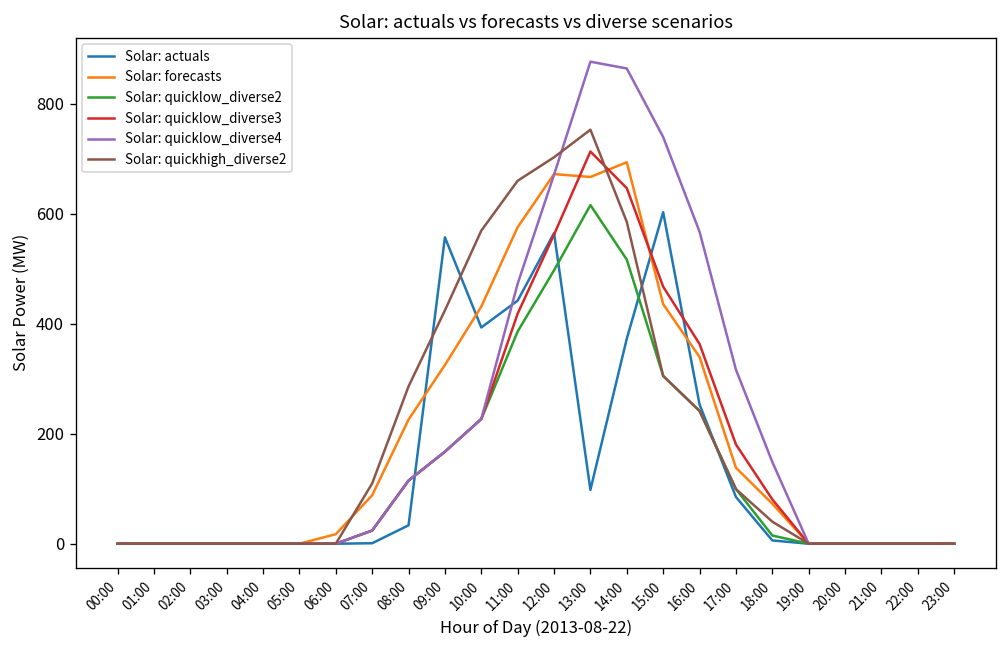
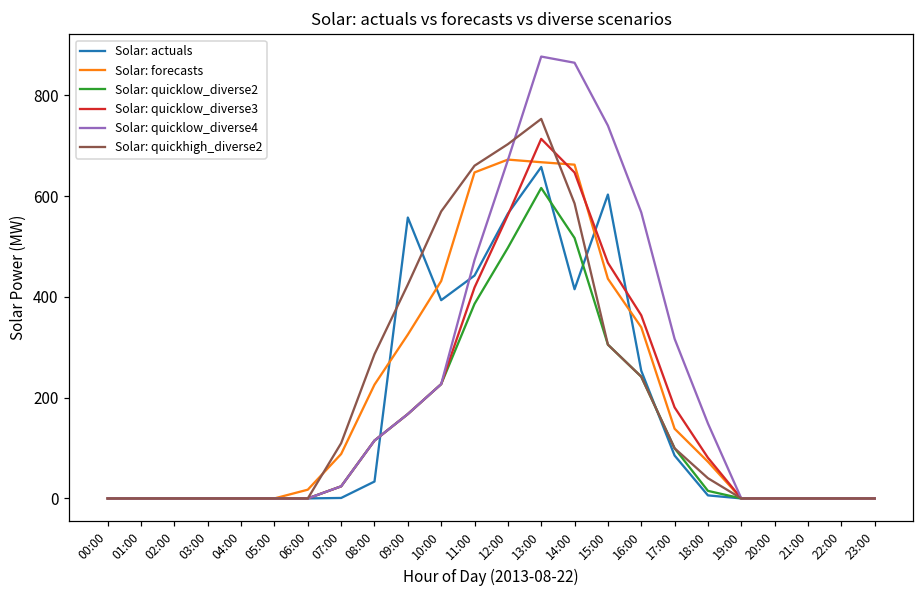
Solar: forecasts, 11:00: 580 -> 650
Solar: actuals, 13:00: 100 -> 660
Solar: actuals, 14:00: 370 -> 420
Solar: forecasts, 14:00: 690 -> 660
